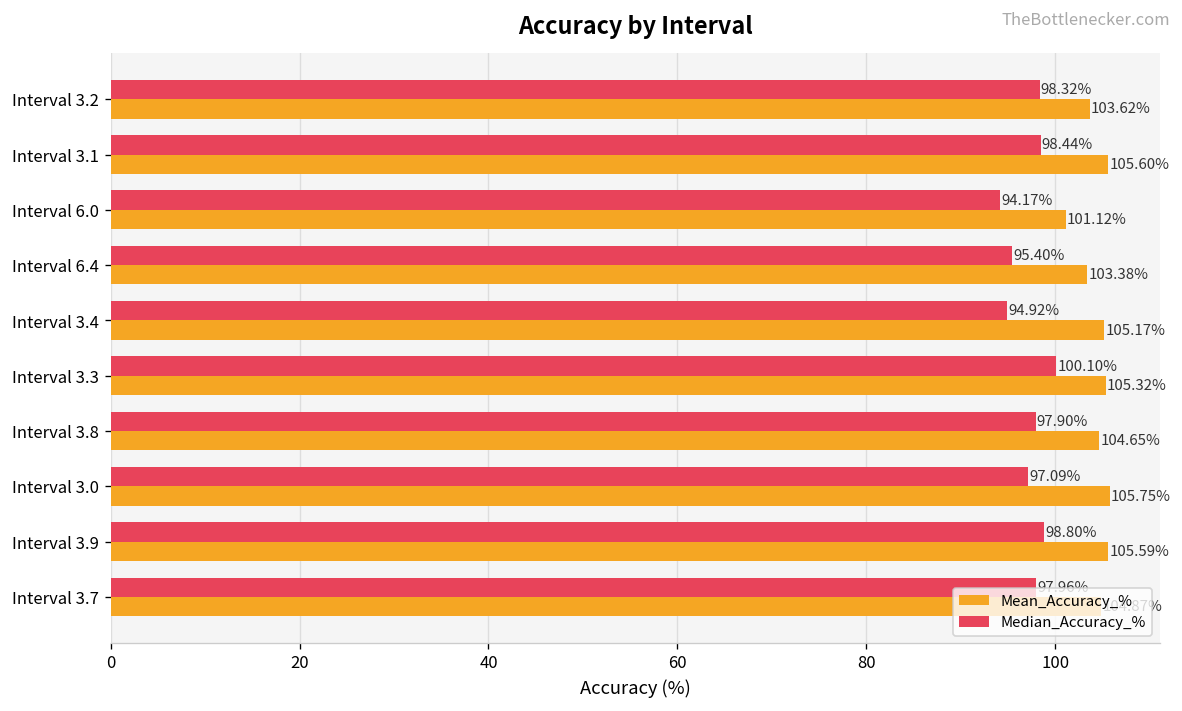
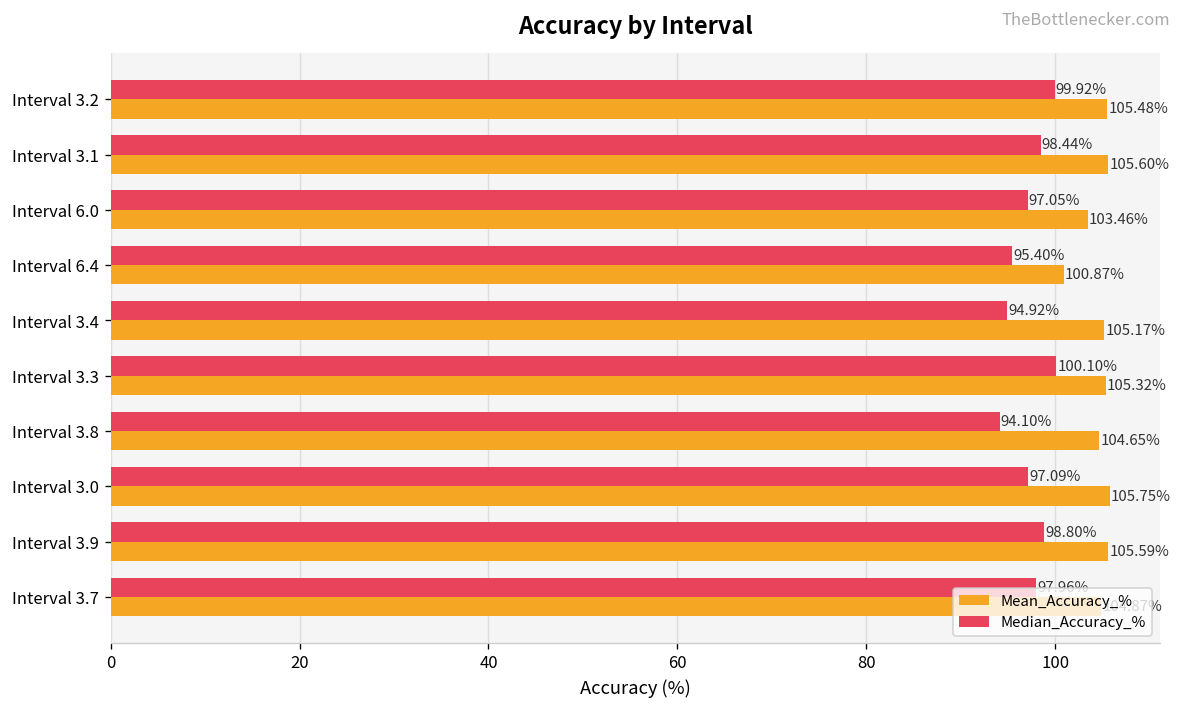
Median_Accuracy_%, Interval 3.2: 98.32% -> 99.92%
Mean_Accuracy_%, Interval 3.2: 103.62% -> 105.48%
Median_Accuracy_%, Interval 6.0: 94.17% -> 97.05%
Mean_Accuracy_%, Interval 6.0: 101.12% -> 103.46%
Mean_Accuracy_%, Interval 6.4: 103.38% -> 100.87%
Median_Accuracy_%, Interval 3.8: 97.90% -> 94.10%
